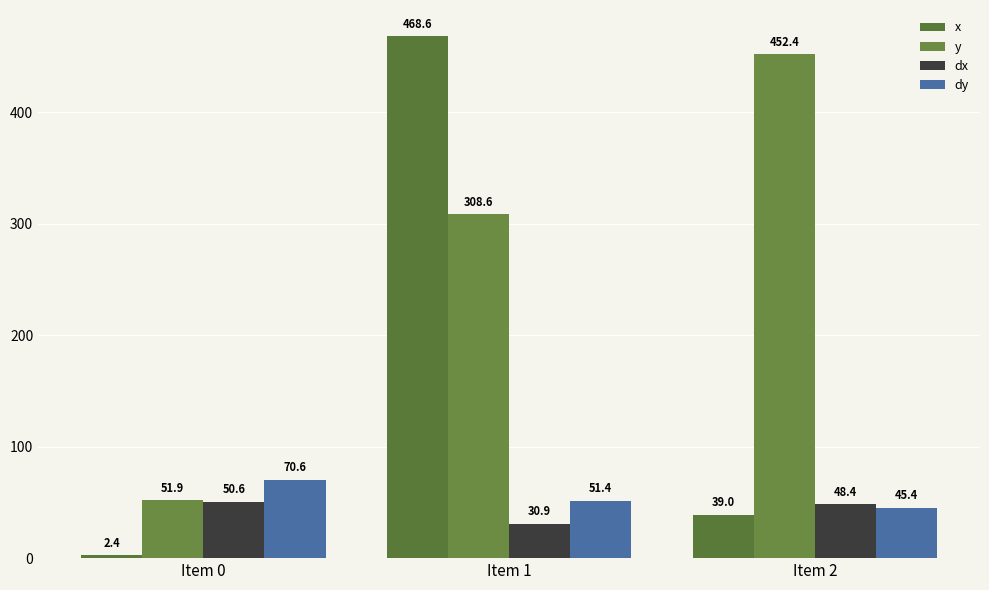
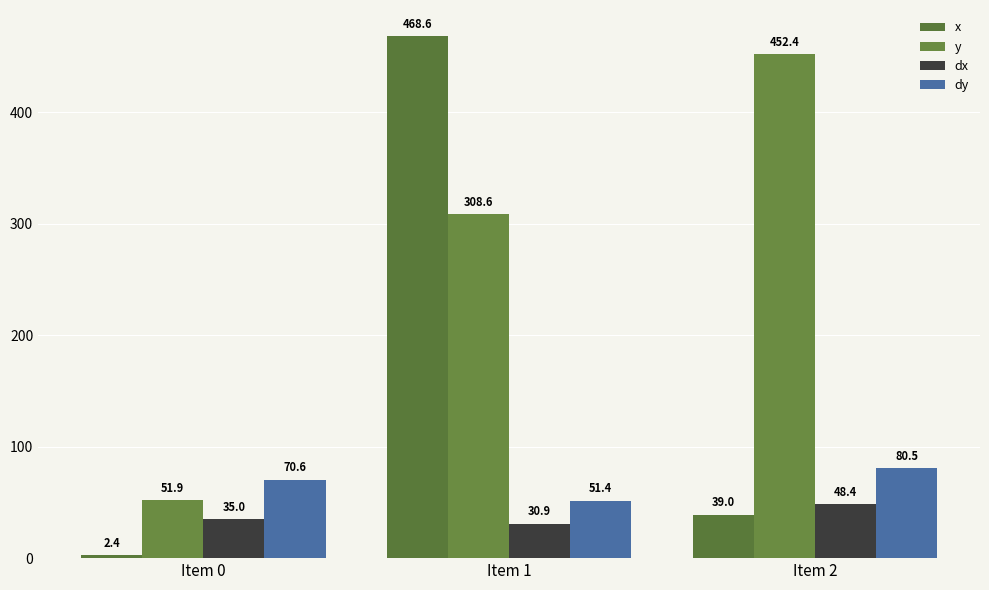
dx, Item 0: 50.6 -> 35.0
dy, Item 2: 45.4 -> 80.5
